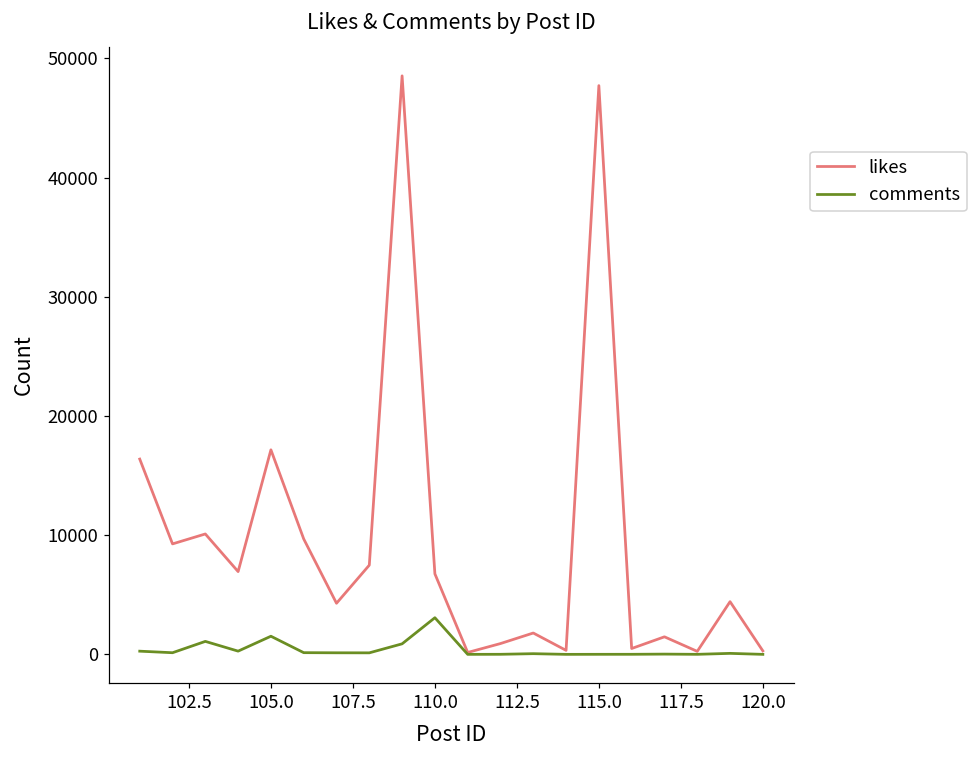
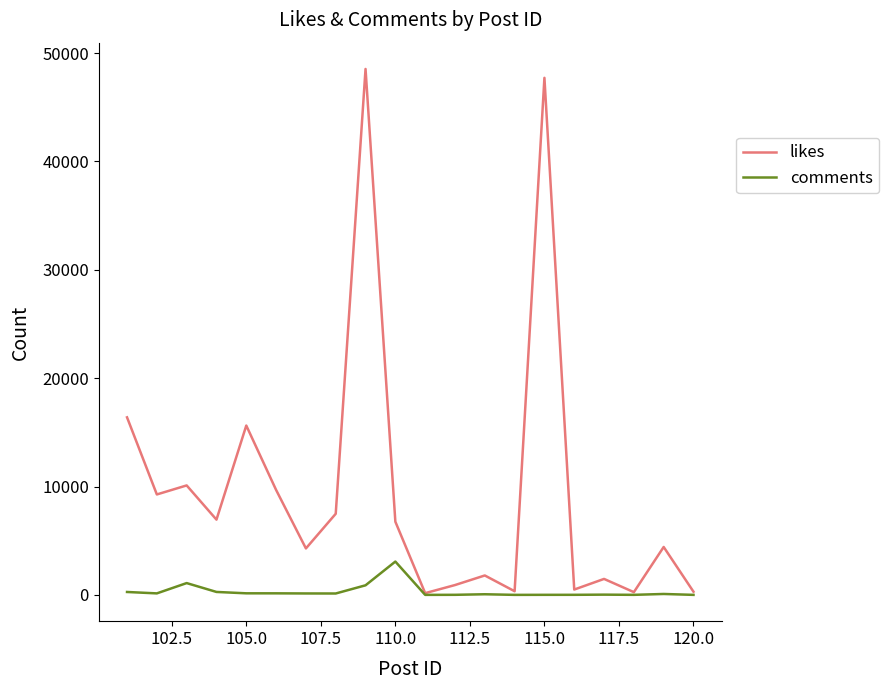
likes, 105.0: 17200 -> 15600
comments, 105.0: 1500 -> 100
